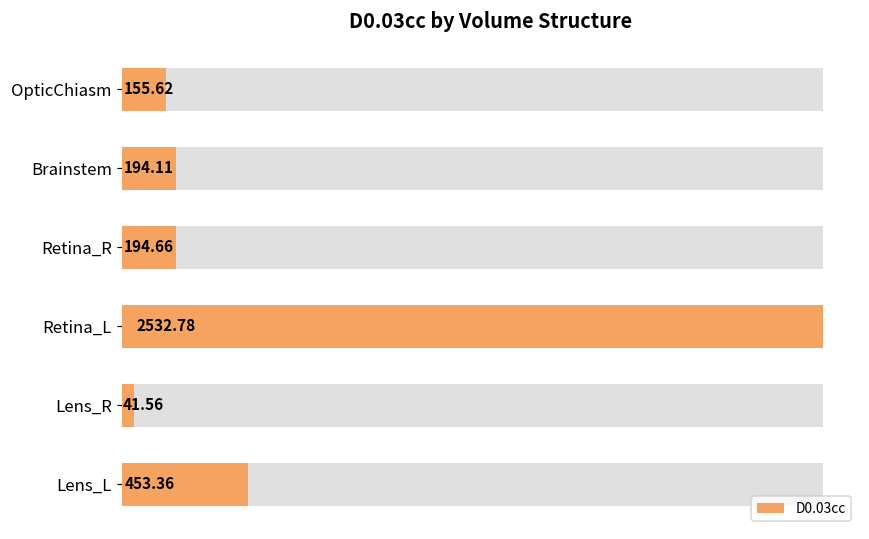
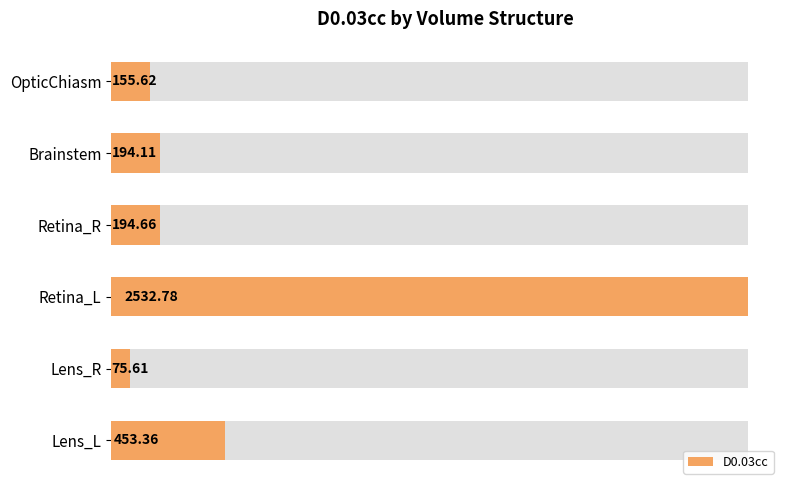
D0.03cc, Lens_R: 41.56 -> 75.61
